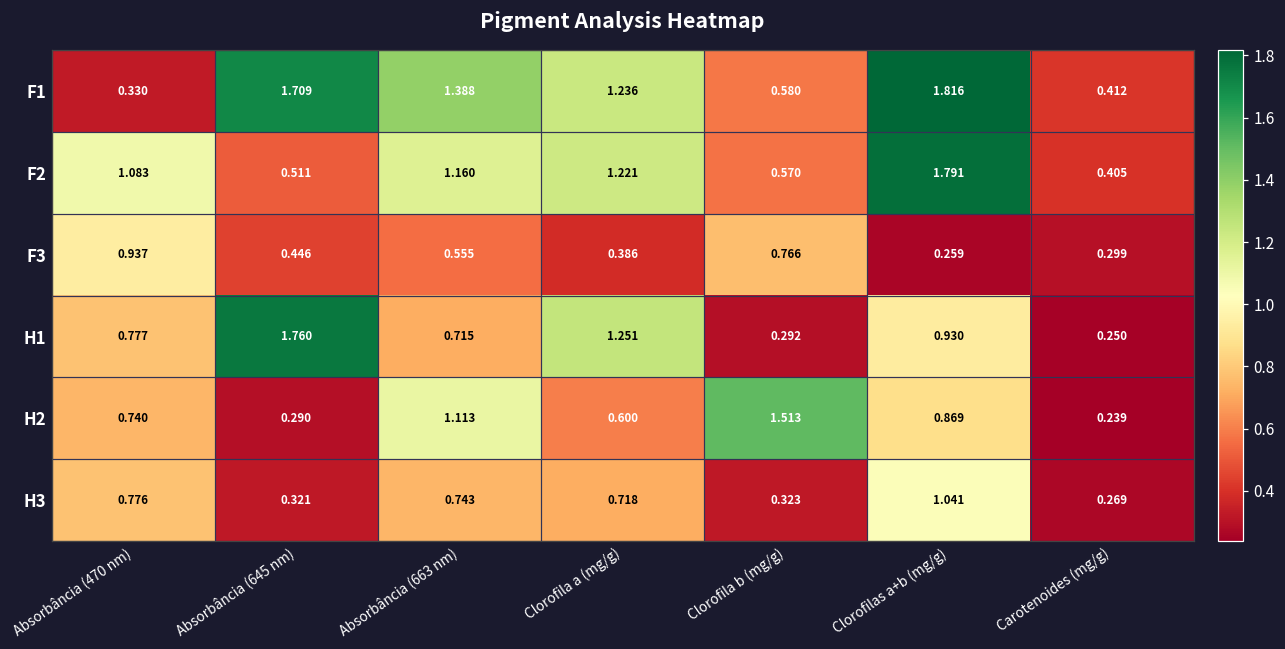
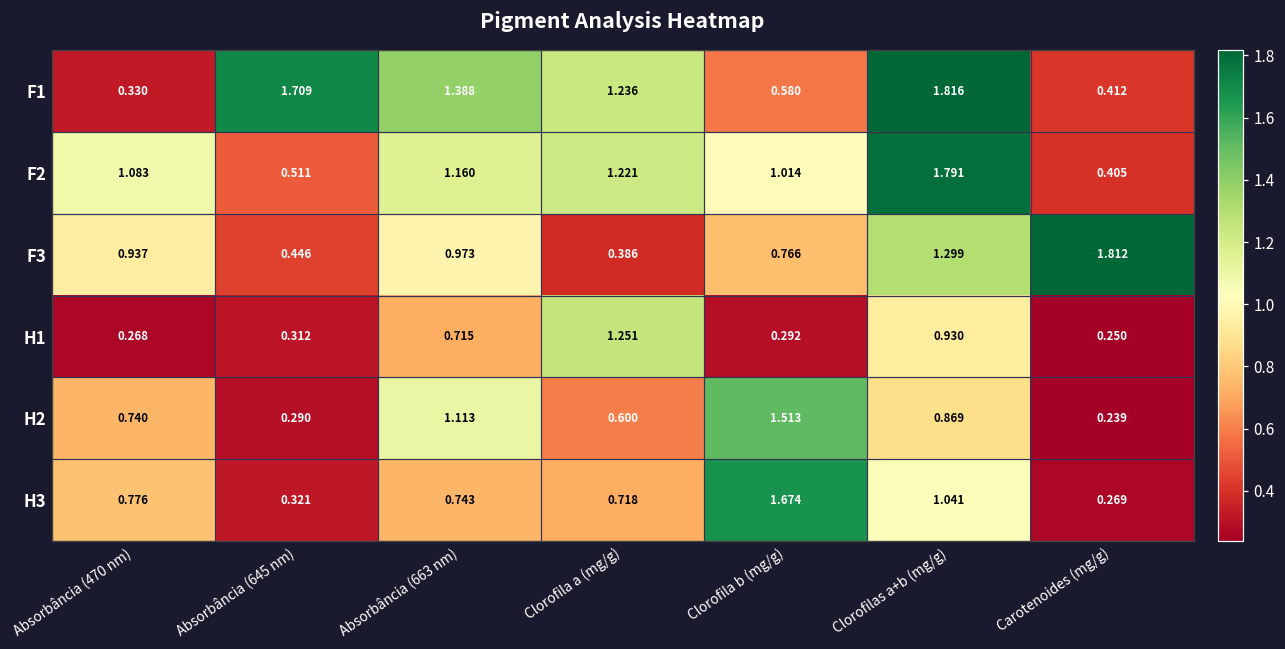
F2, Clorofila b (mg/g): 0.570 -> 1.014
F3, Absorbância (663 nm): 0.555 -> 0.973
F3, Clorofilas a+b (mg/g): 0.259 -> 1.299
F3, Carotenoides (mg/g): 0.299 -> 1.812
H1, Absorbância (470 nm): 0.777 -> 0.268
H1, Absorbância (645 nm): 1.760 -> 0.312
H3, Clorofila b (mg/g): 0.323 -> 1.674
